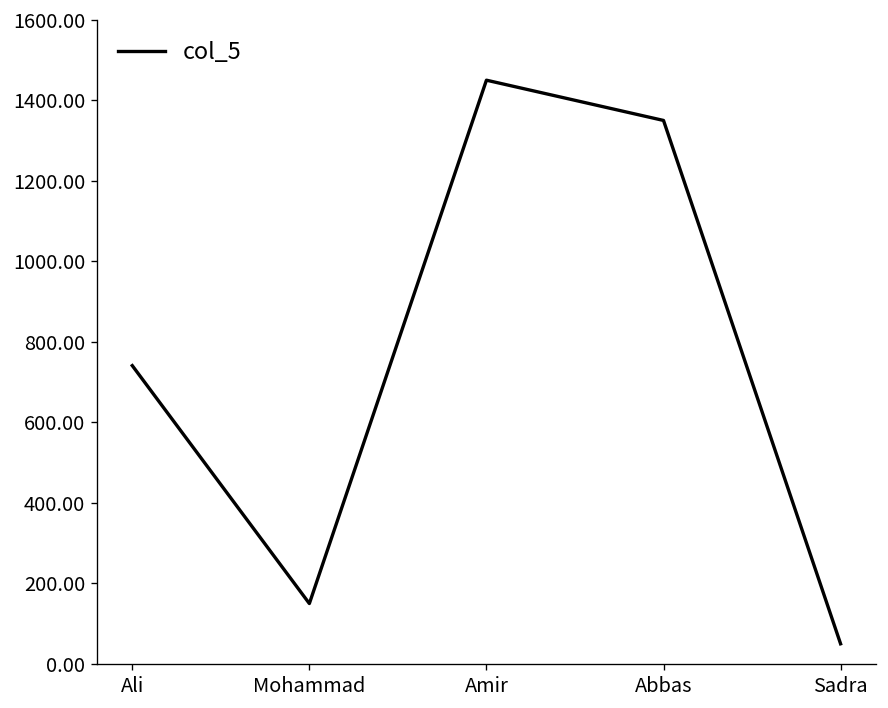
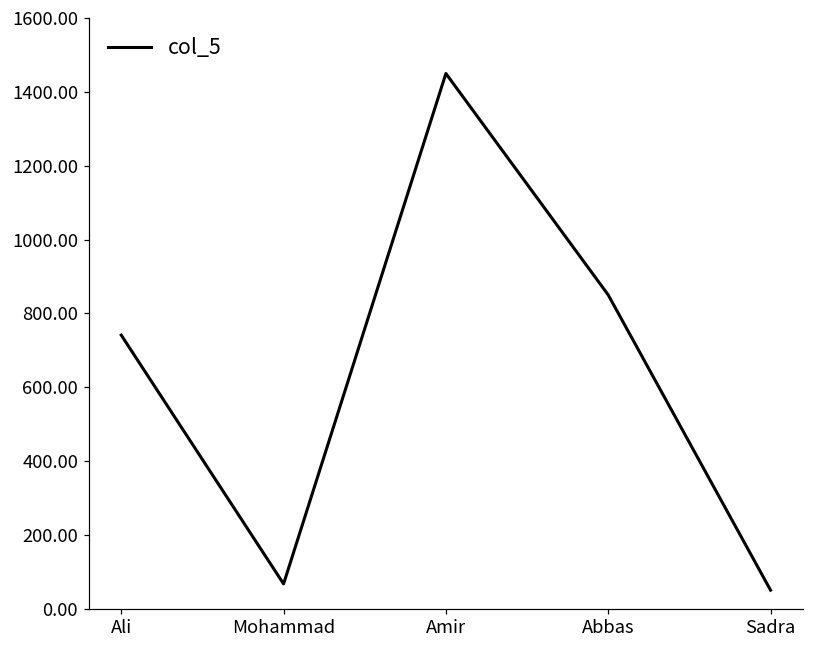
Mohammad: 150 -> 70
Abbas: 1350 -> 850
